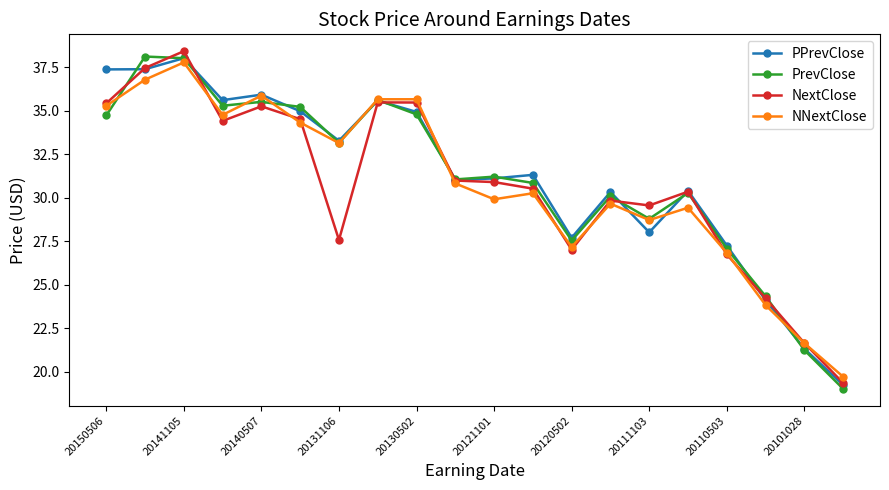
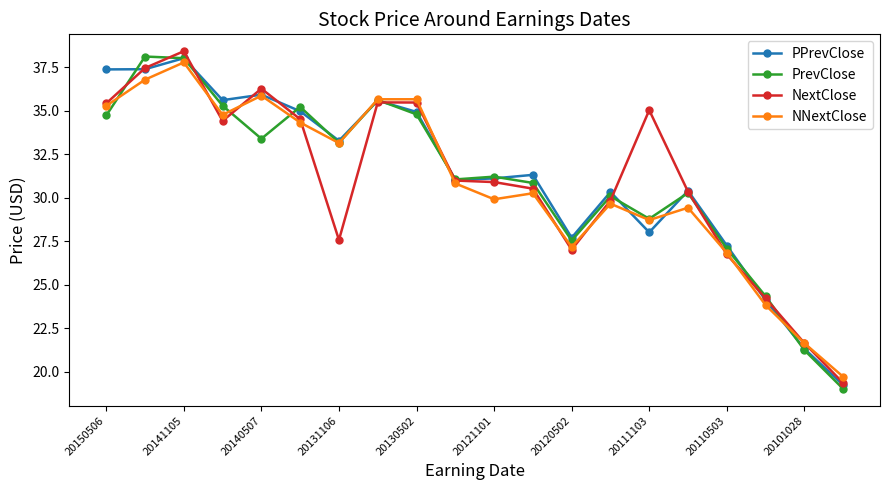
PrevClose, 20140507: 35.5 -> 33.4
NextClose, 20140507: 35.3 -> 36.3
NextClose, 20111103: 29.6 -> 35.0
